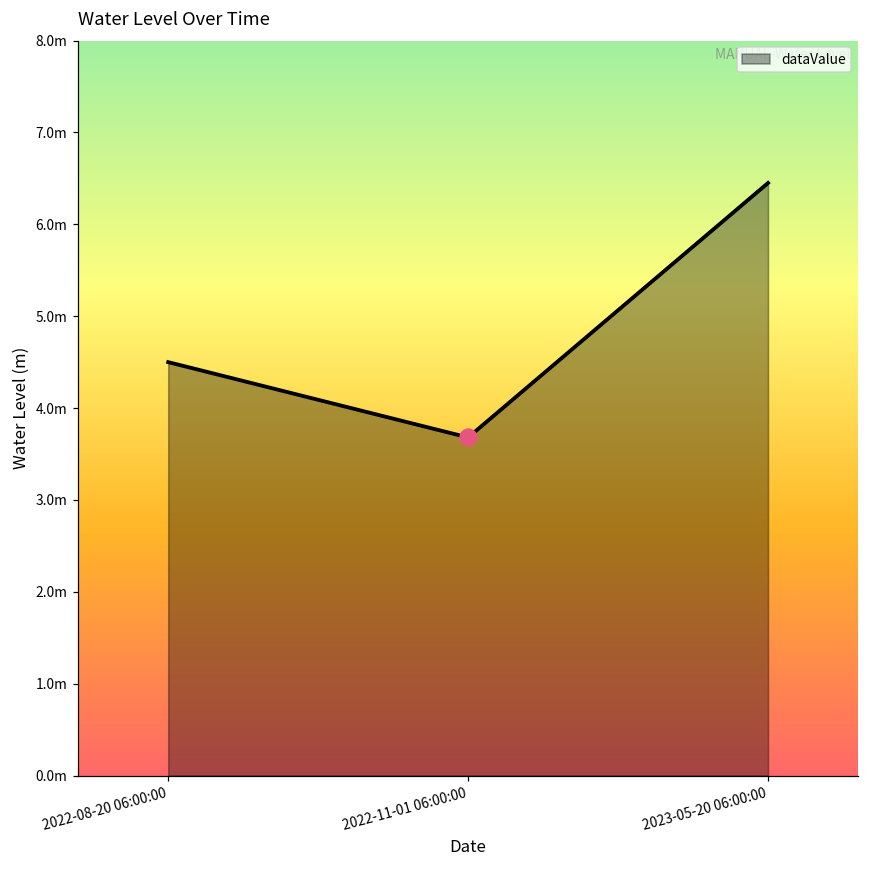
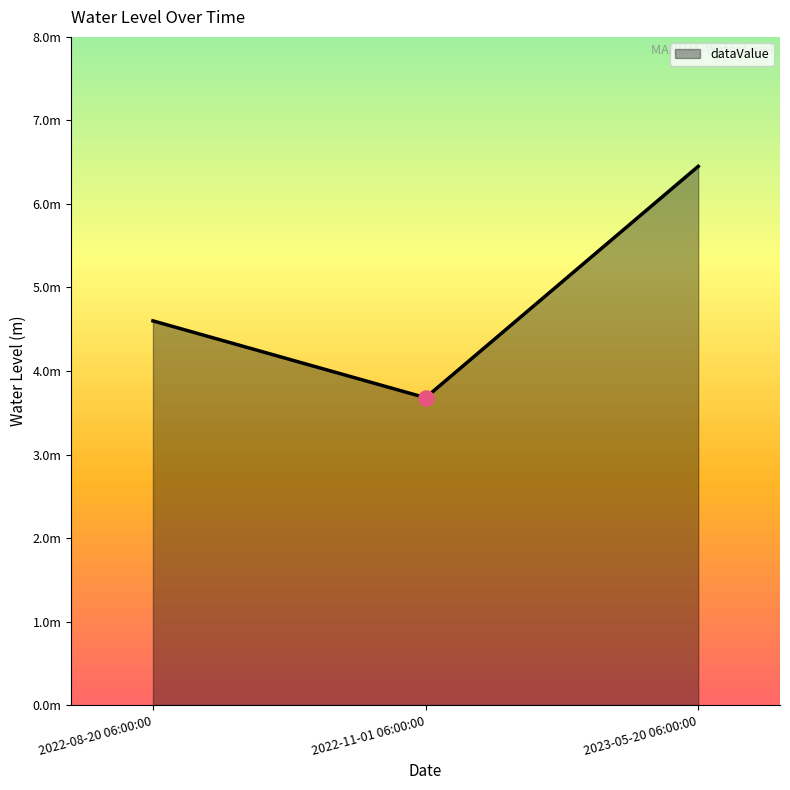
dataValue, 2022-08-20 06:00:00: 4.5m -> 4.6m
